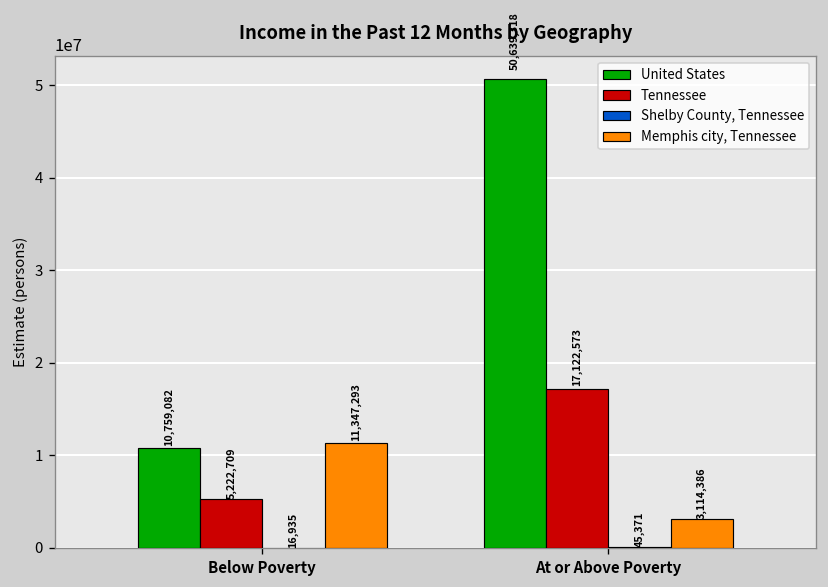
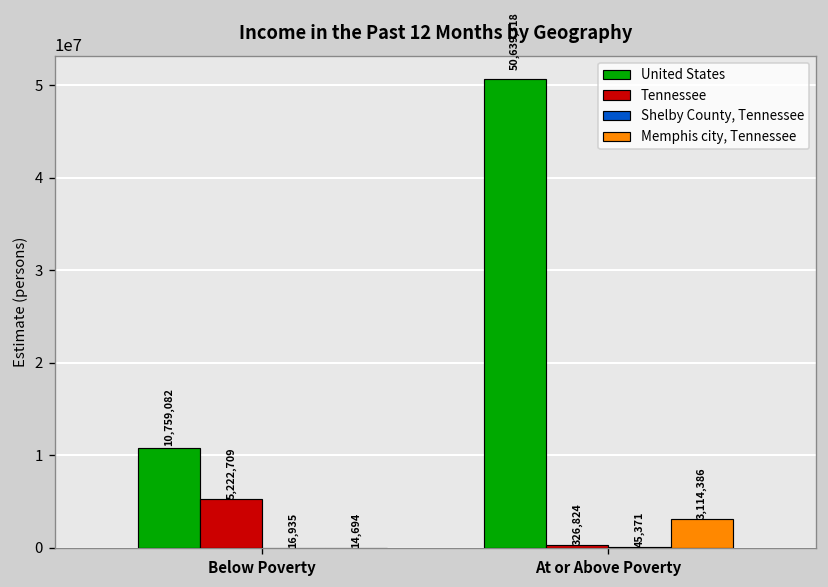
Memphis city, Tennessee, Below Poverty: 11,347,293 -> 14,694
Tennessee, At or Above Poverty: 17,122,573 -> 326,824
